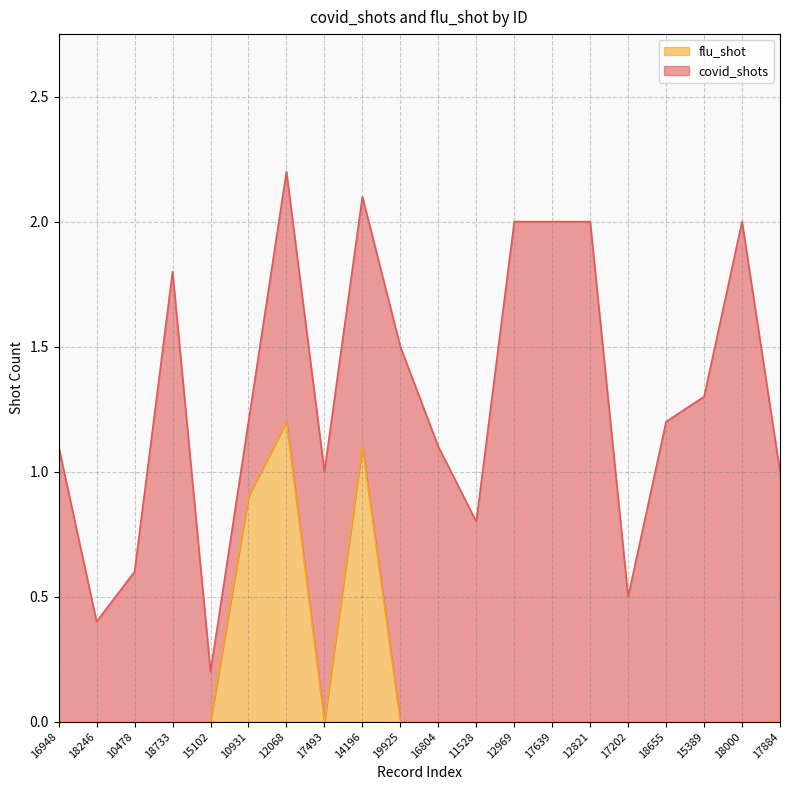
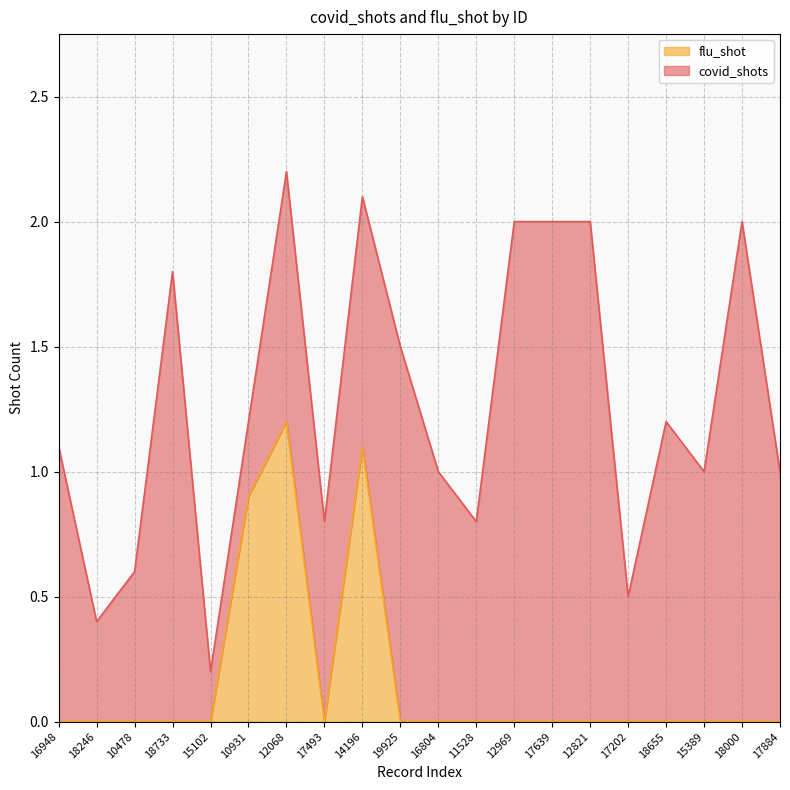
covid_shots, 17493: 1.0 -> 0.8
covid_shots, 16804: 1.1 -> 1.0
covid_shots, 15389: 1.3 -> 1.0
